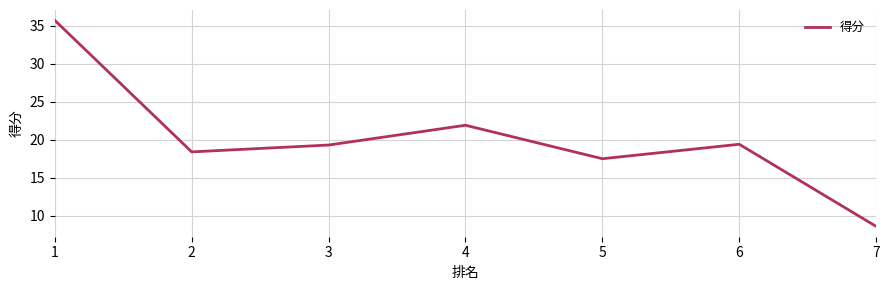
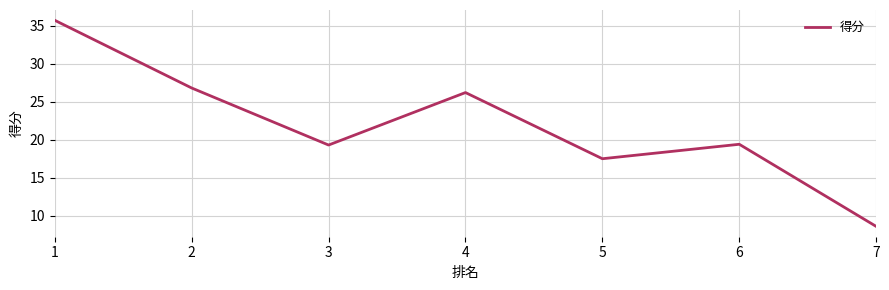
2: 18 -> 27
4: 22 -> 26
